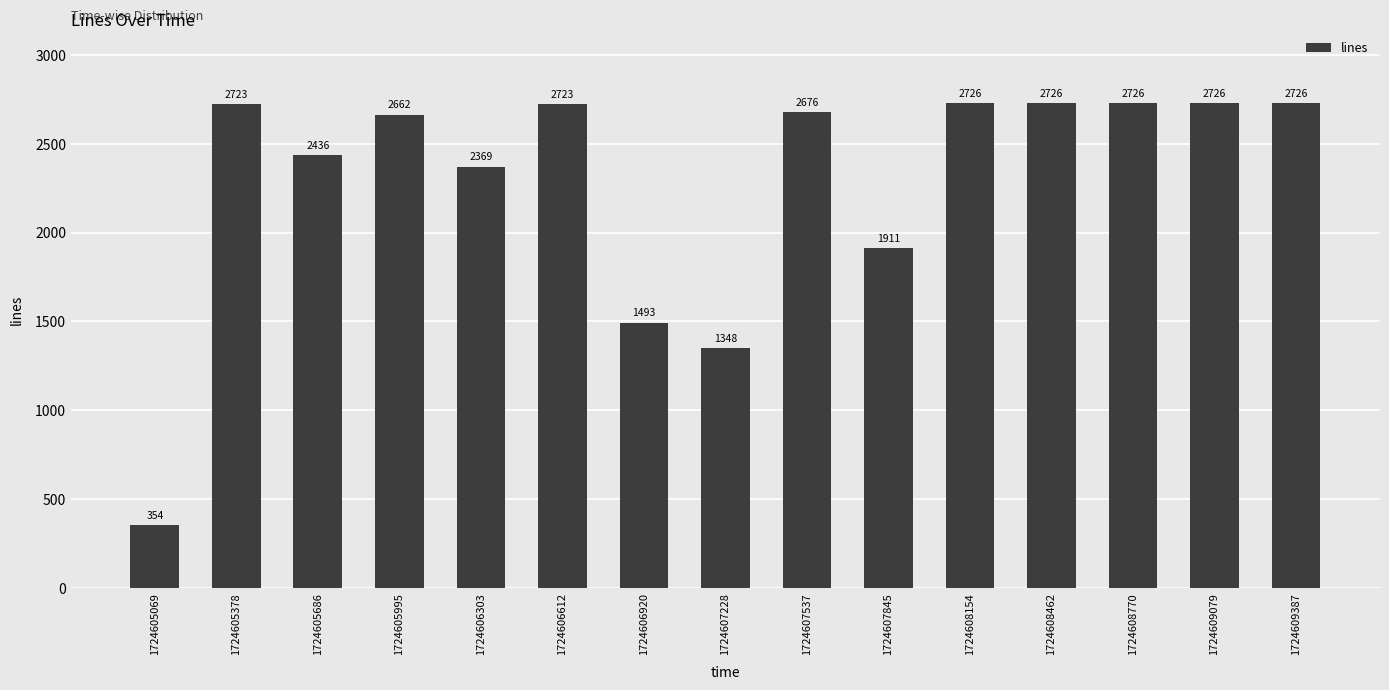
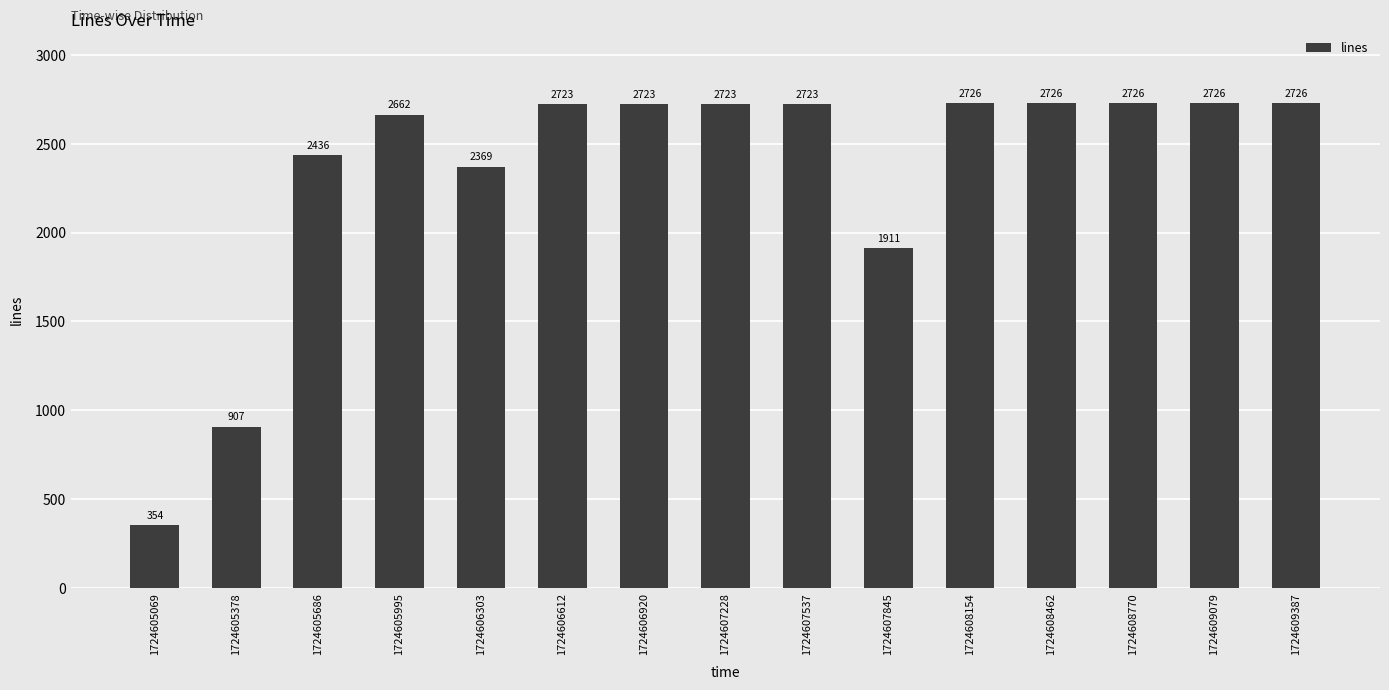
1724605378: 2723 -> 907
1724606920: 1493 -> 2723
1724607228: 1348 -> 2723
1724607537: 2676 -> 2723
